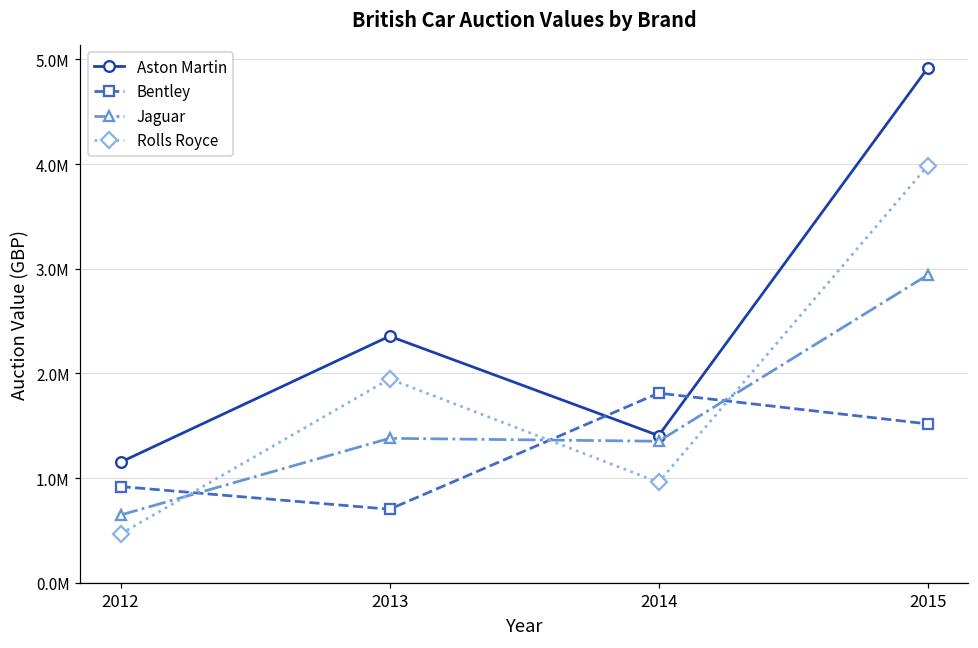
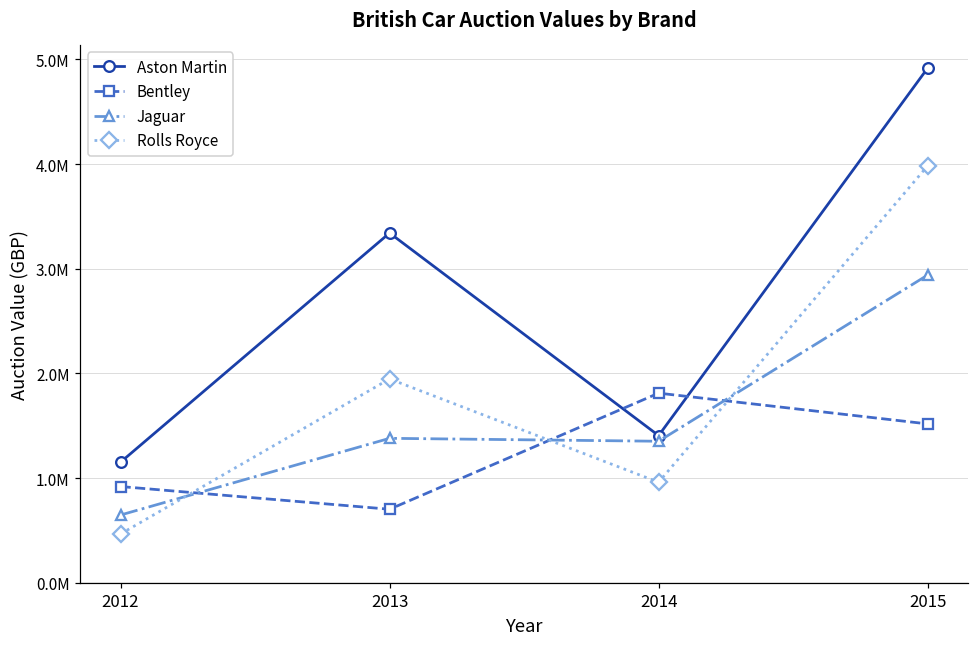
Aston Martin, 2013: 2400000 -> 3300000
